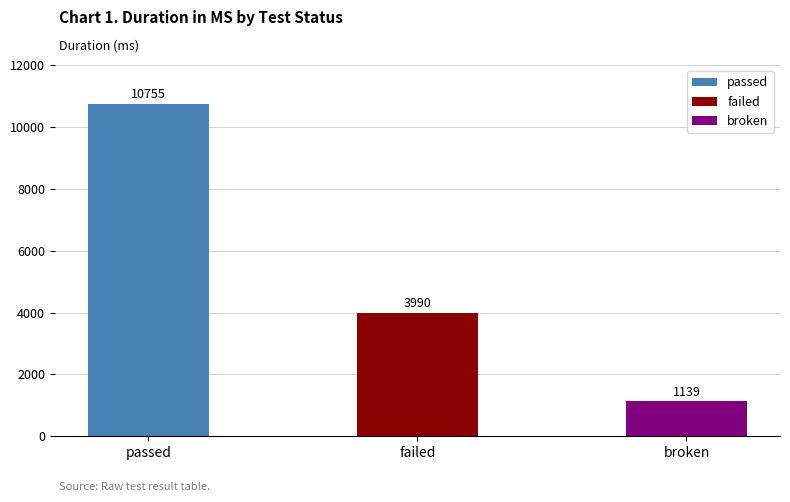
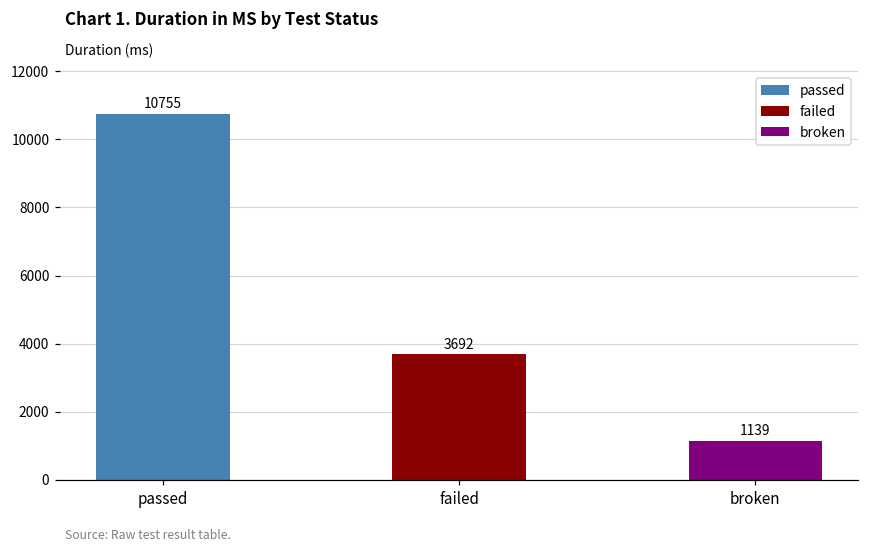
failed: 3990 -> 3692
